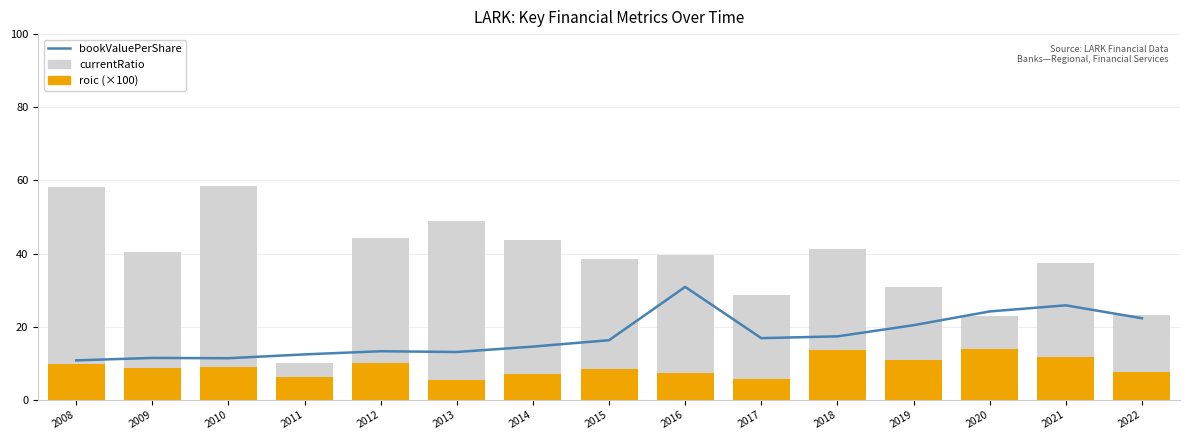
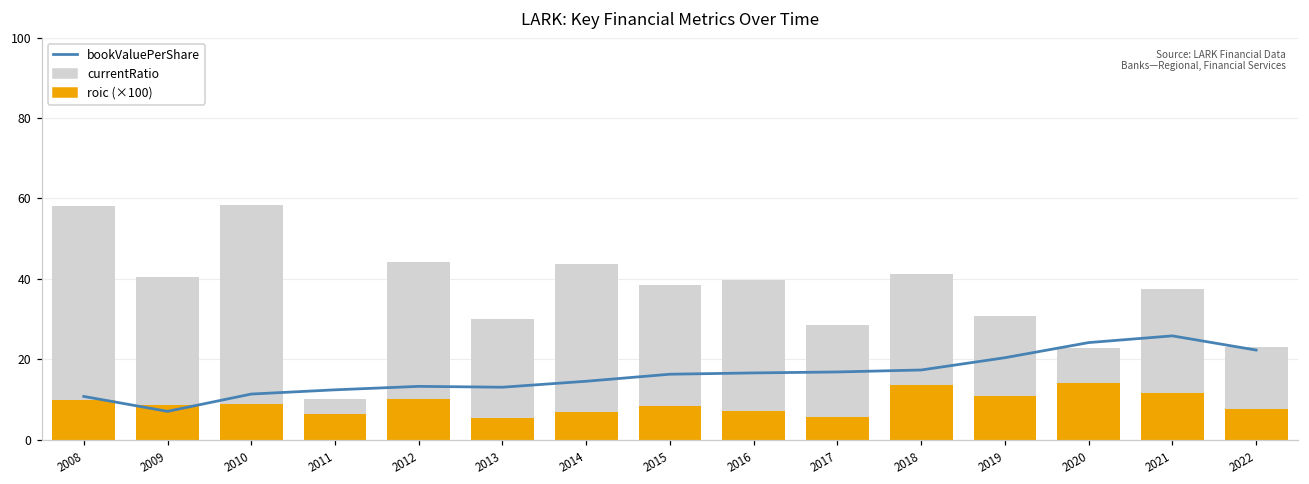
bookValuePerShare, 2009: 11 -> 7
currentRatio, 2013: 49 -> 30
bookValuePerShare, 2016: 31 -> 17
